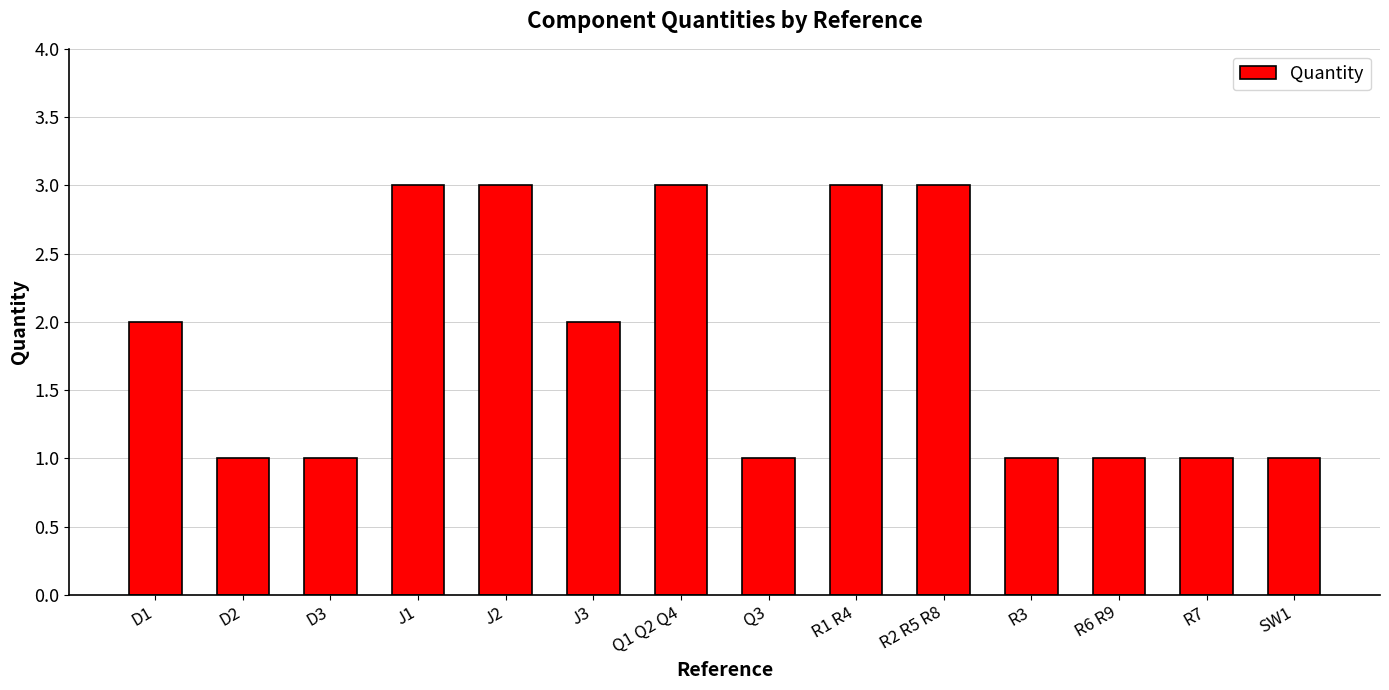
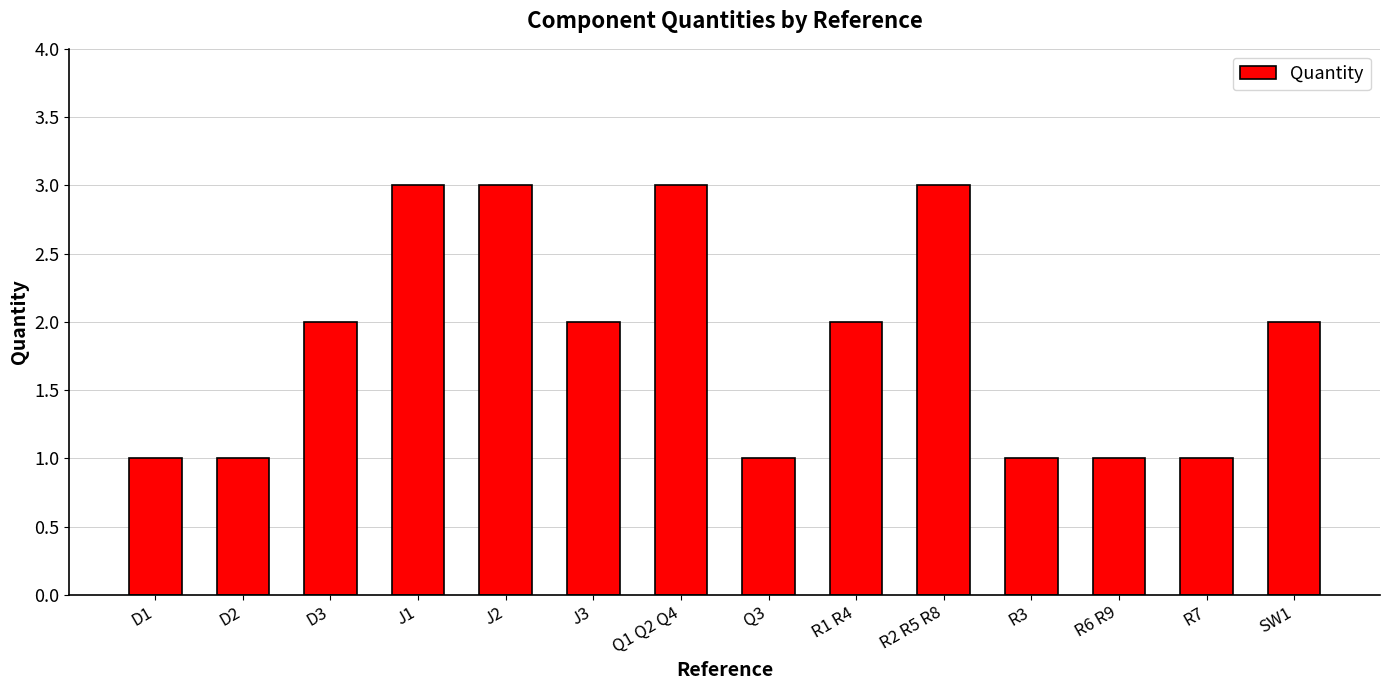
D1: 2 -> 1
D3: 1 -> 2
R1 R4: 3 -> 2
SW1: 1 -> 2
